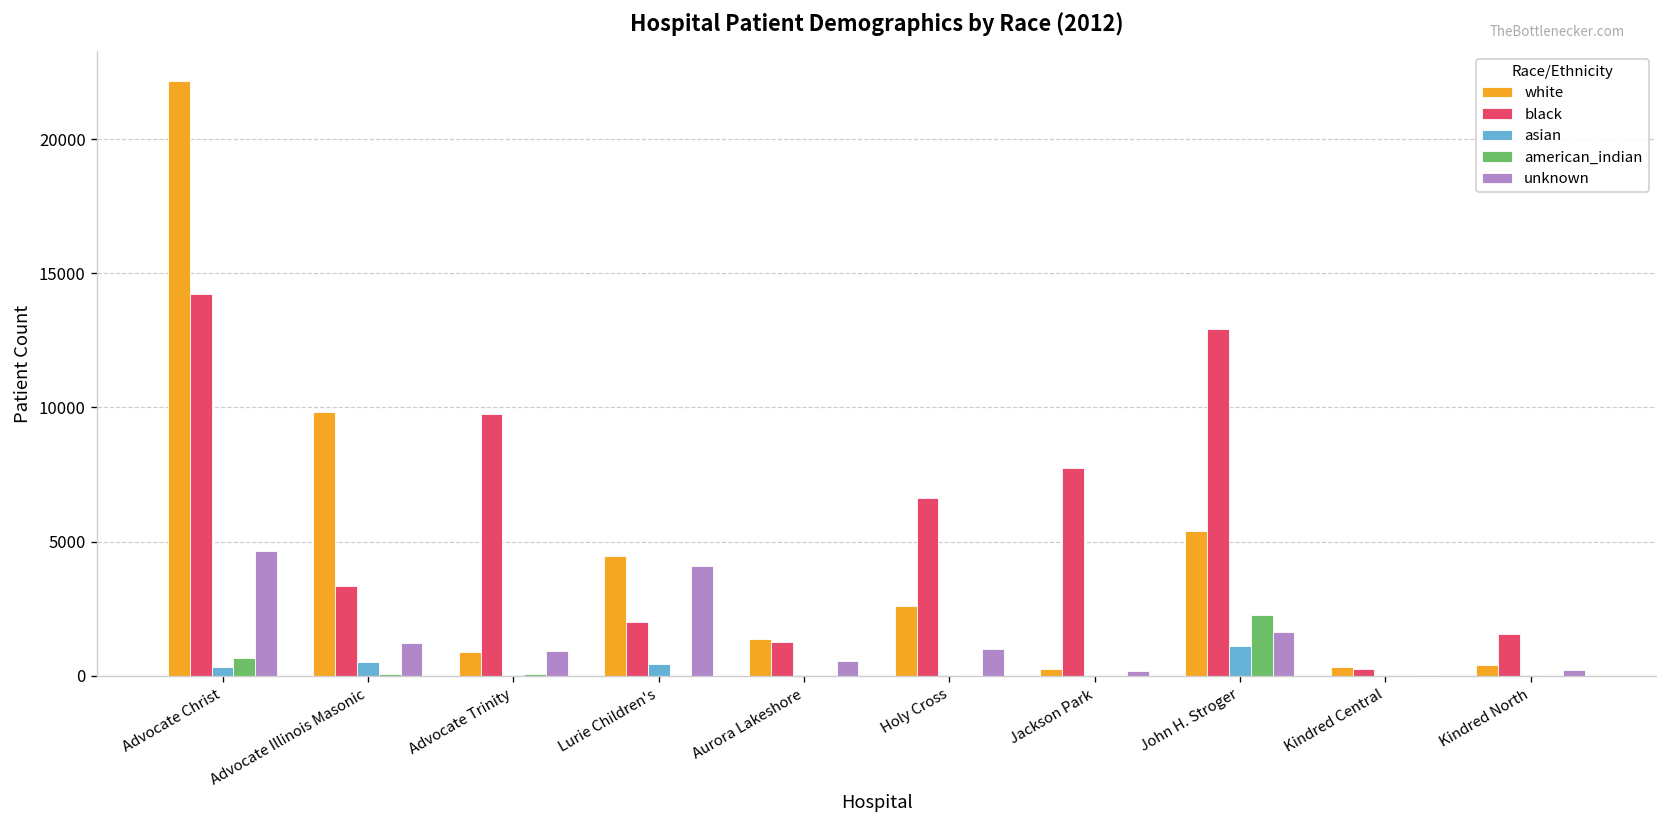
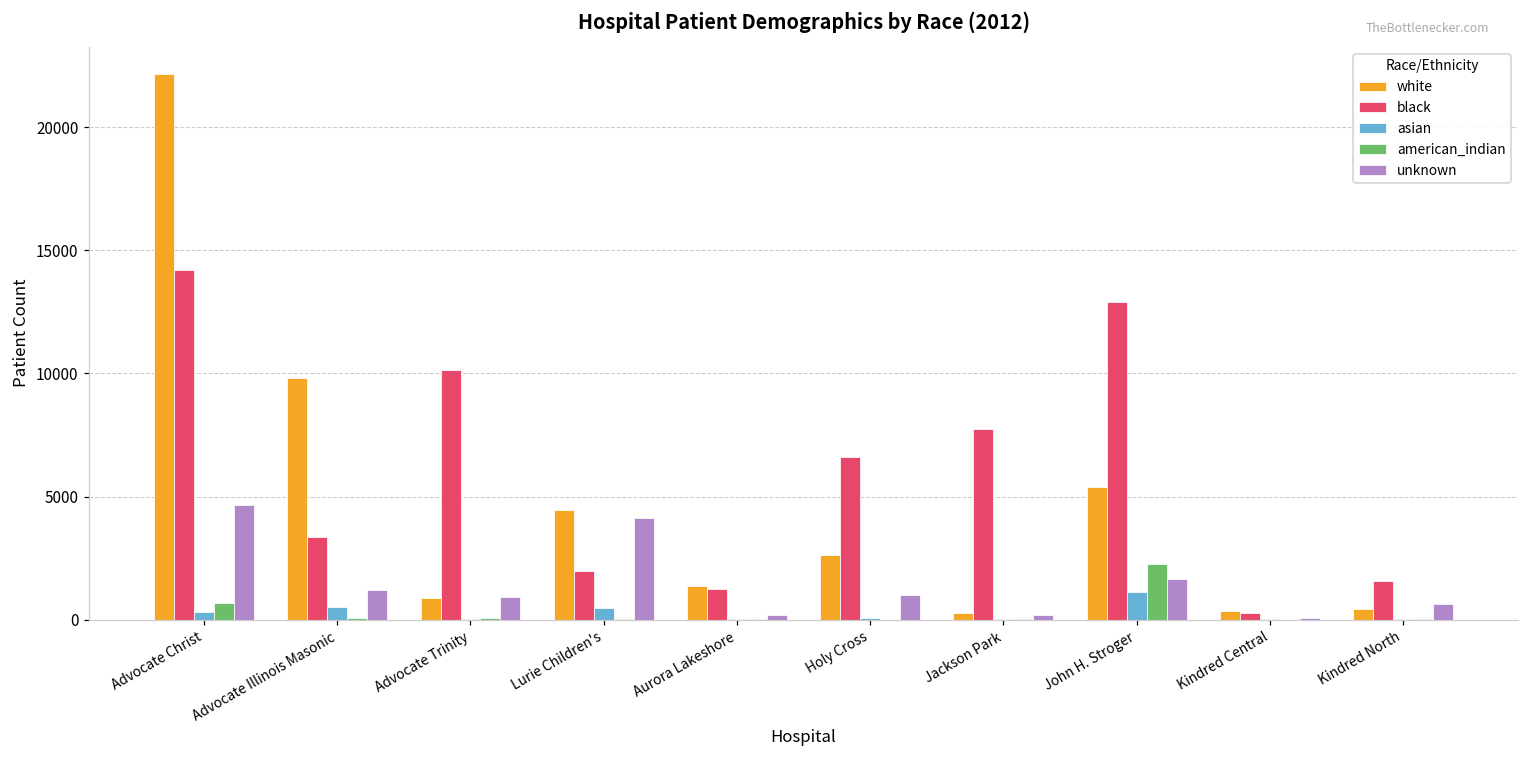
black, Advocate Trinity: 9800 -> 10100
unknown, Aurora Lakeshore: 600 -> 200
unknown, Kindred North: 200 -> 600
